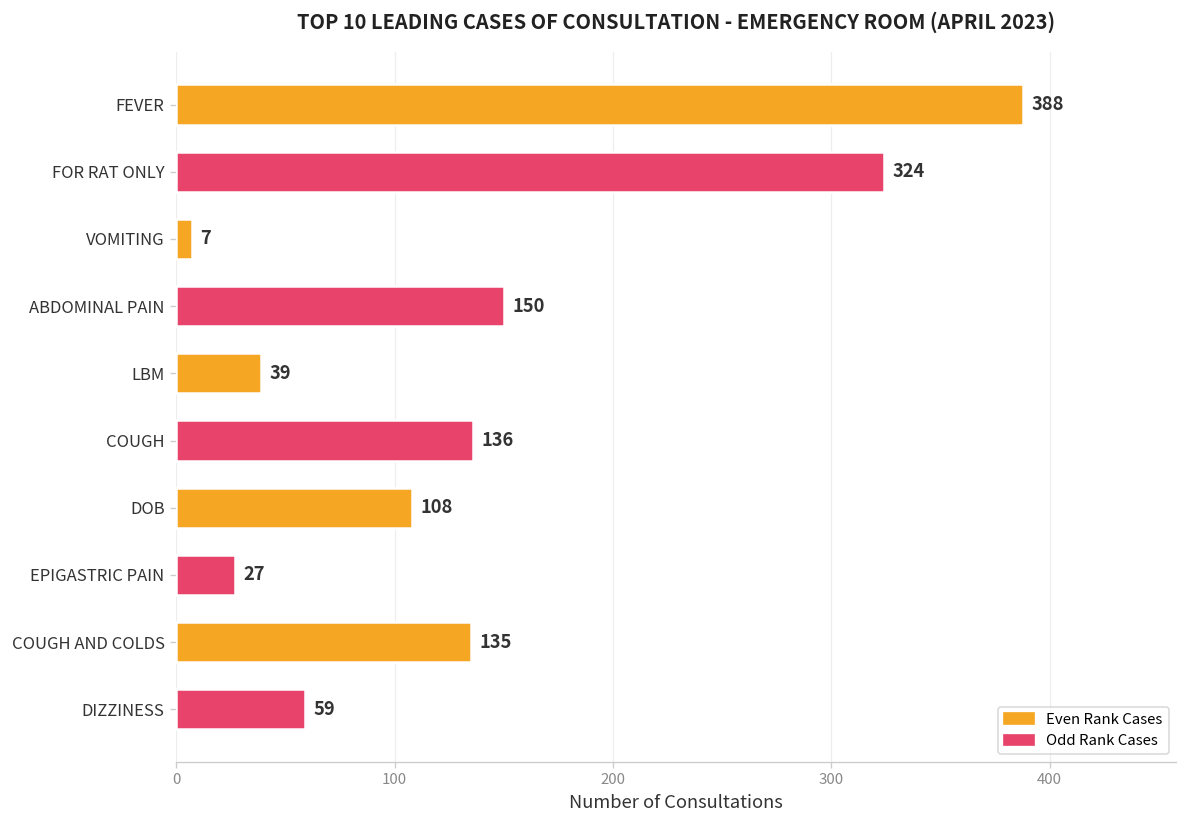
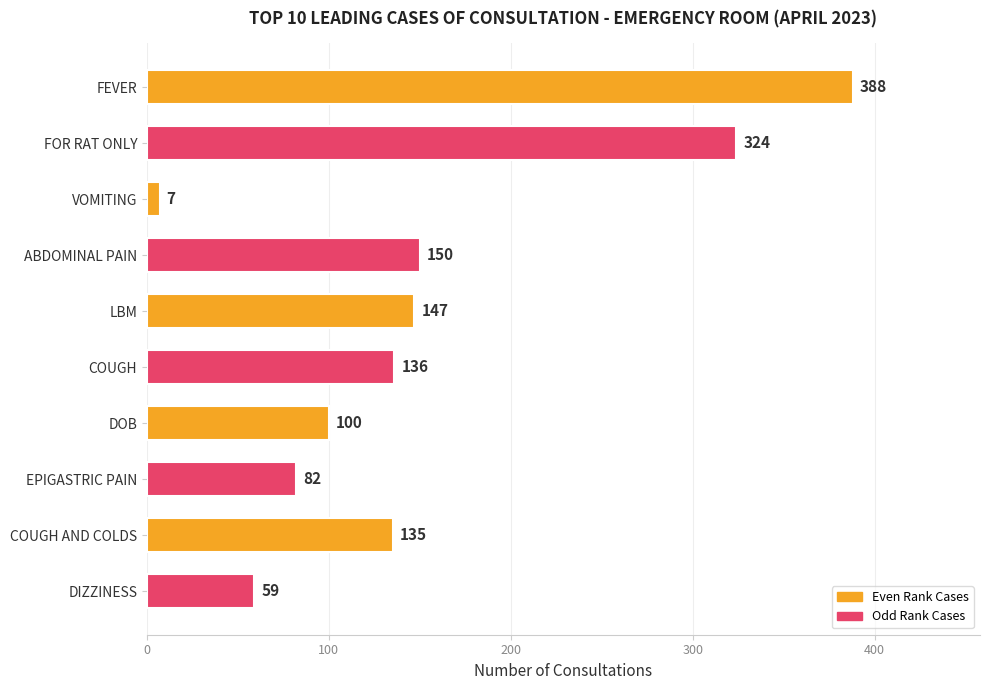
LBM: 39 -> 147
DOB: 108 -> 100
EPIGASTRIC PAIN: 27 -> 82
